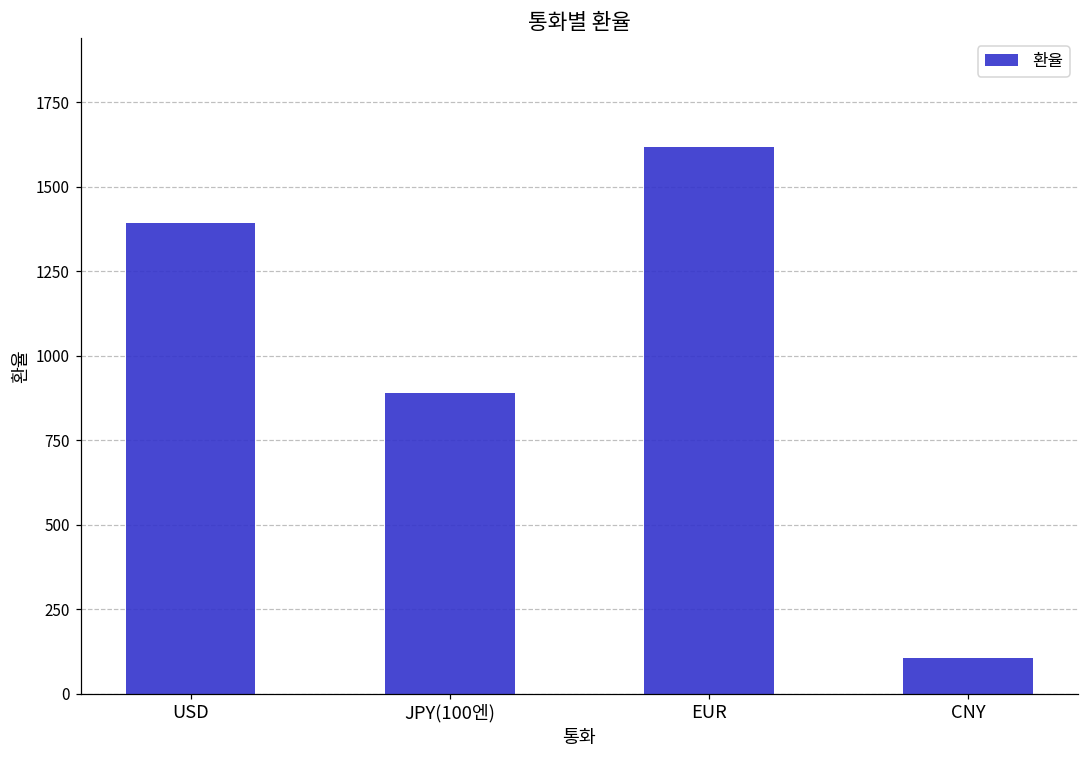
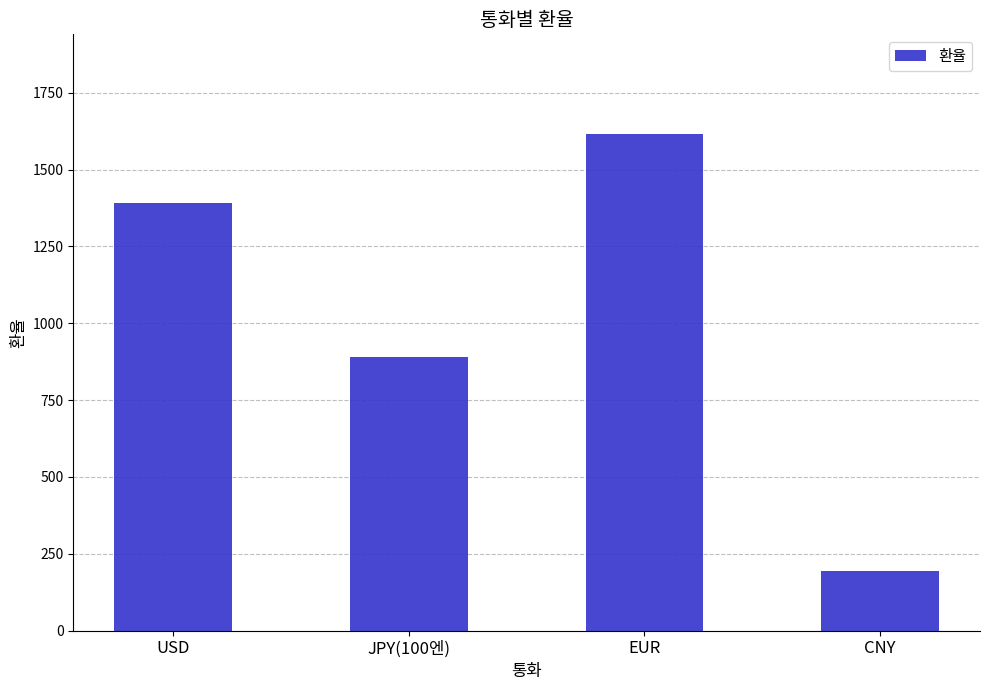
CNY: 110 -> 190
